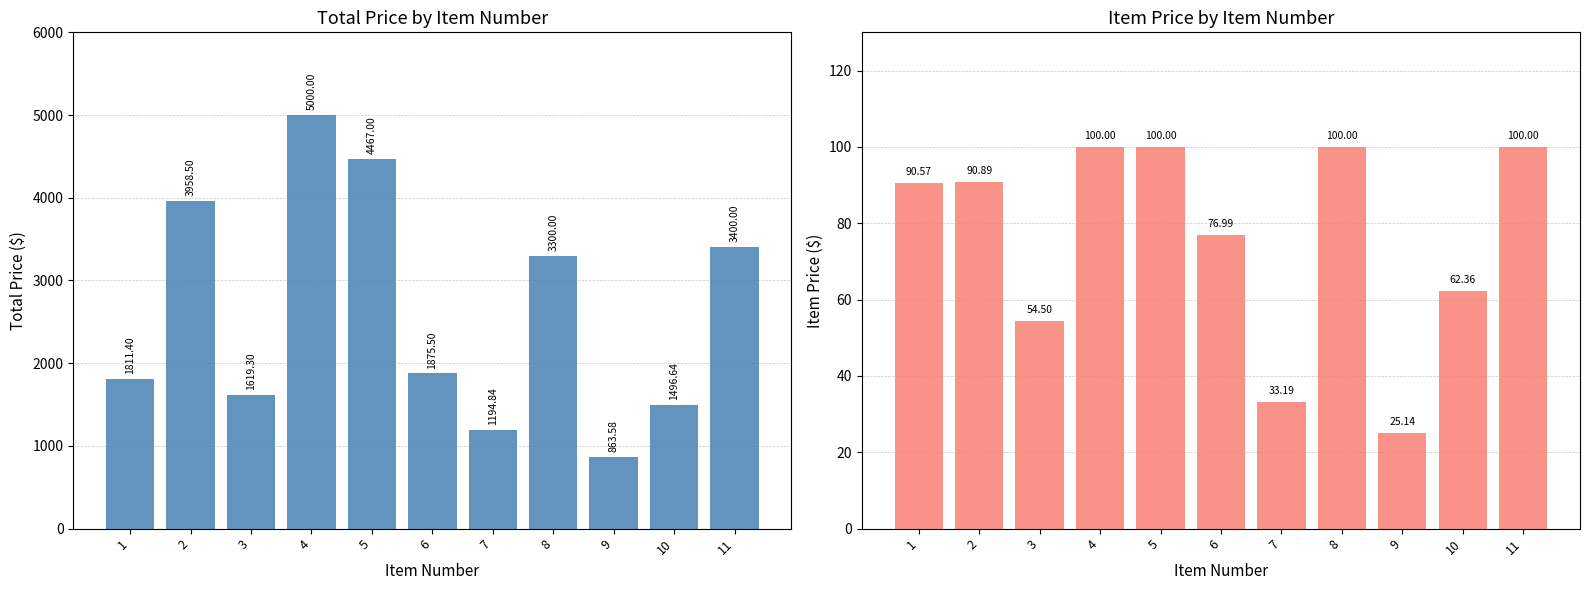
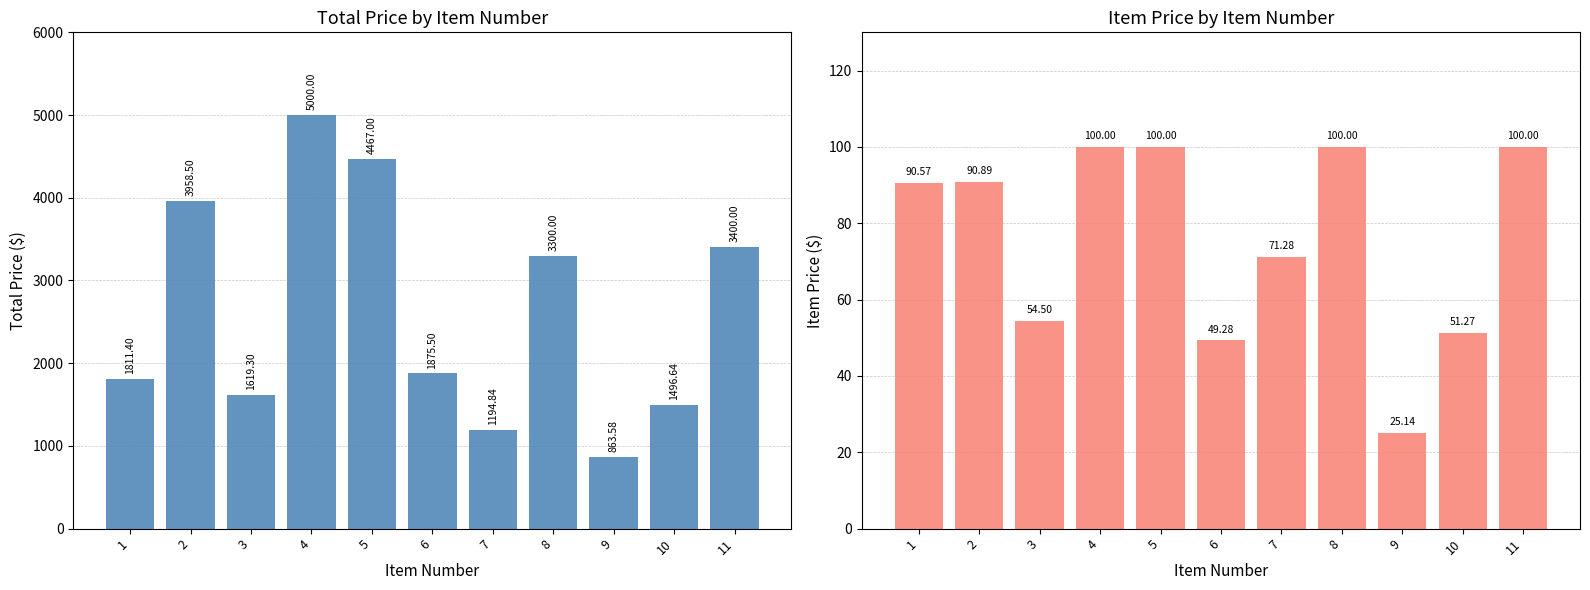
Item Price by Item Number, 6: 76.99 -> 49.28
Item Price by Item Number, 7: 33.19 -> 71.28
Item Price by Item Number, 10: 62.36 -> 51.27
